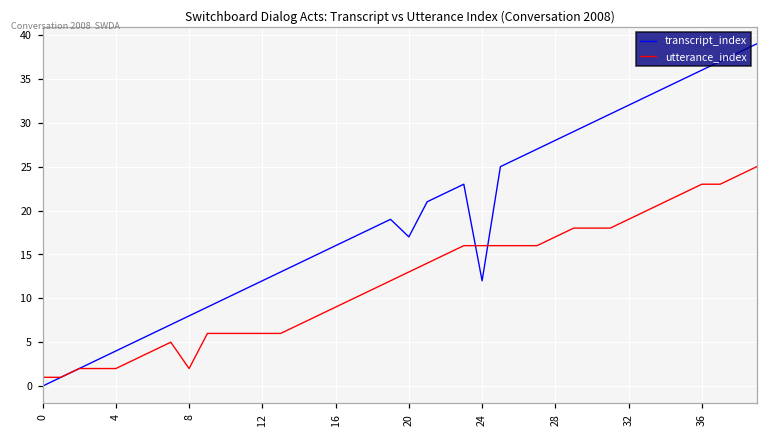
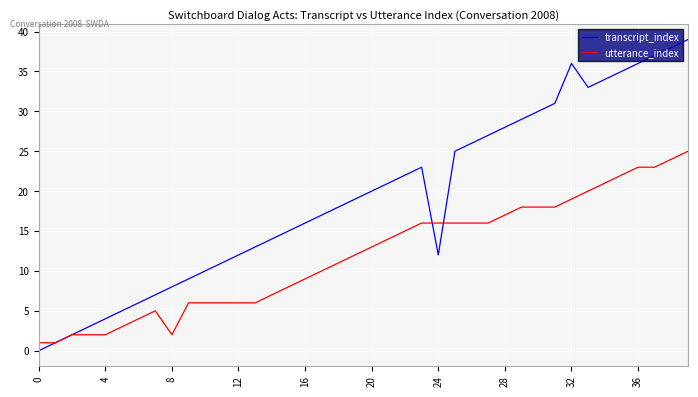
transcript_index, 20: 17 -> 20
transcript_index, 32: 32 -> 36
